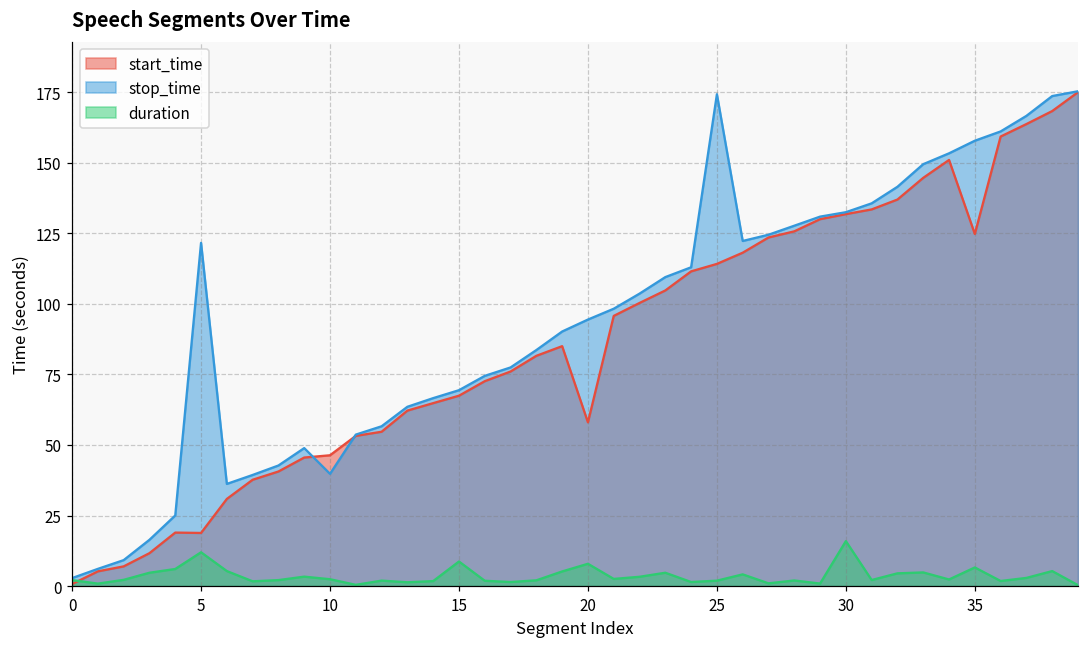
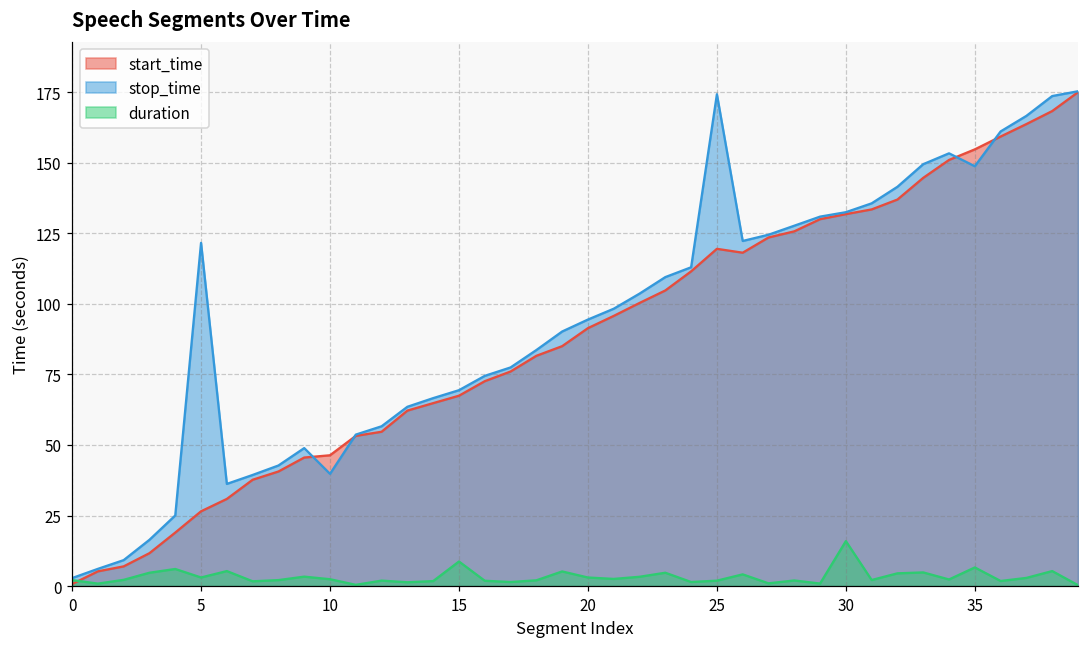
start_time, 5: 19 -> 26
duration, 5: 12 -> 3
start_time, 20: 58 -> 91
duration, 20: 8 -> 3
start_time, 25: 114 -> 119
start_time, 35: 125 -> 155
stop_time, 35: 158 -> 149
